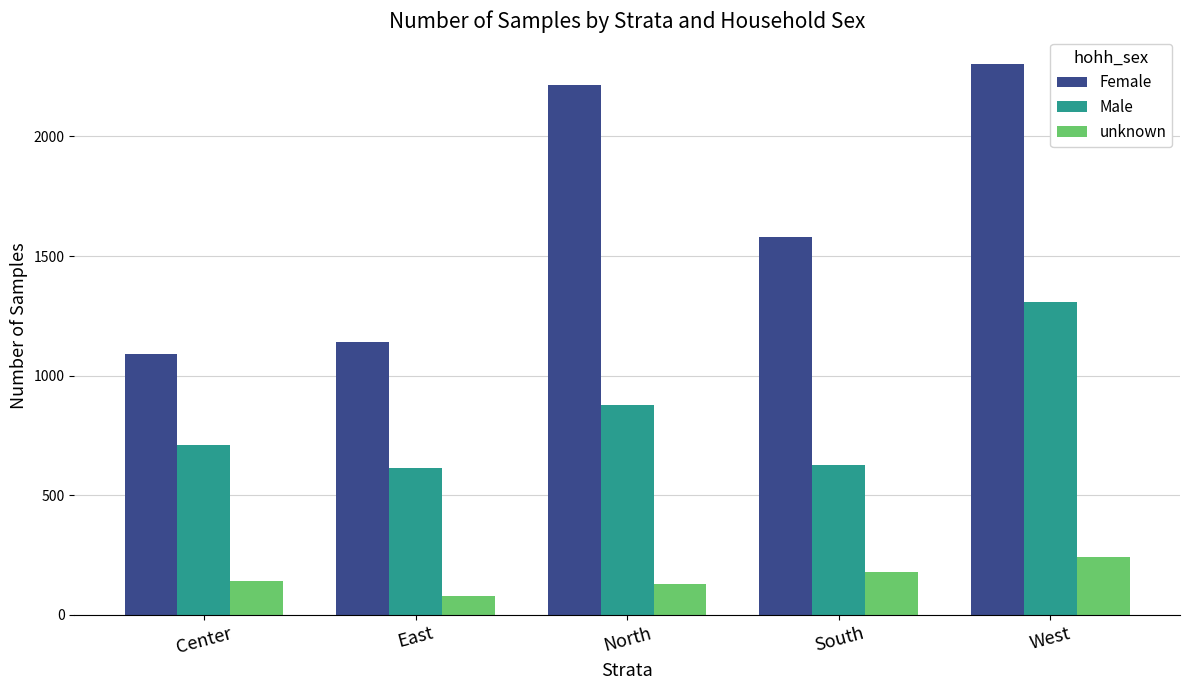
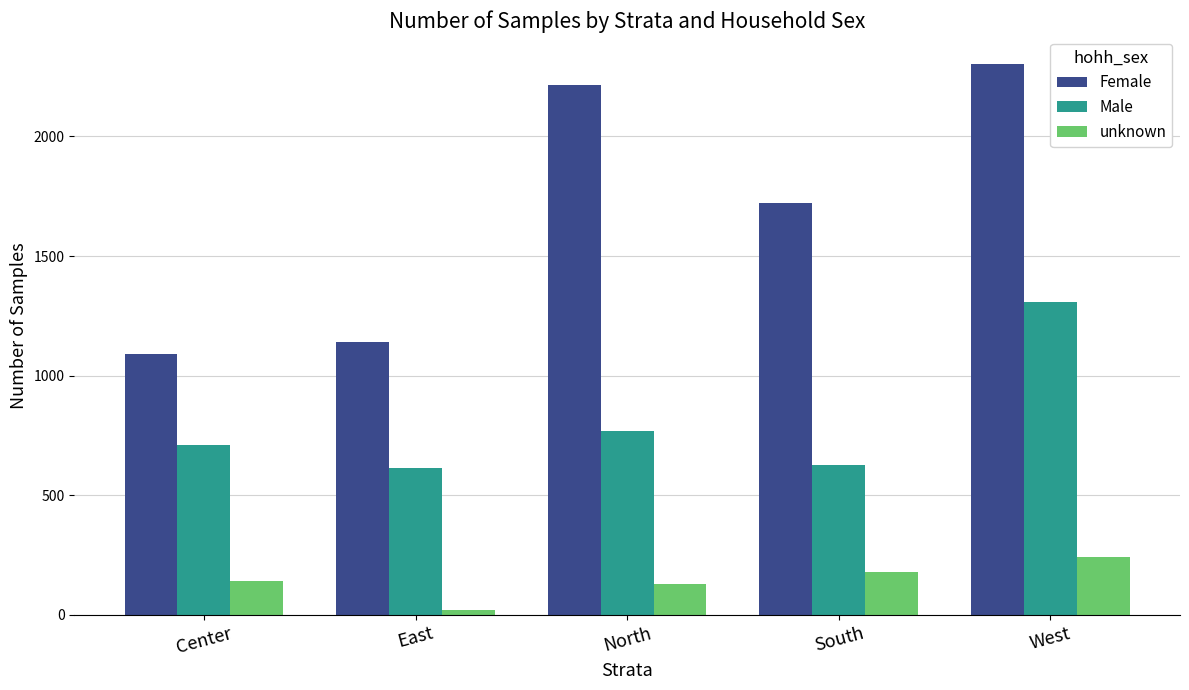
unknown, East: 80 -> 20
Male, North: 880 -> 770
Female, South: 1580 -> 1720
